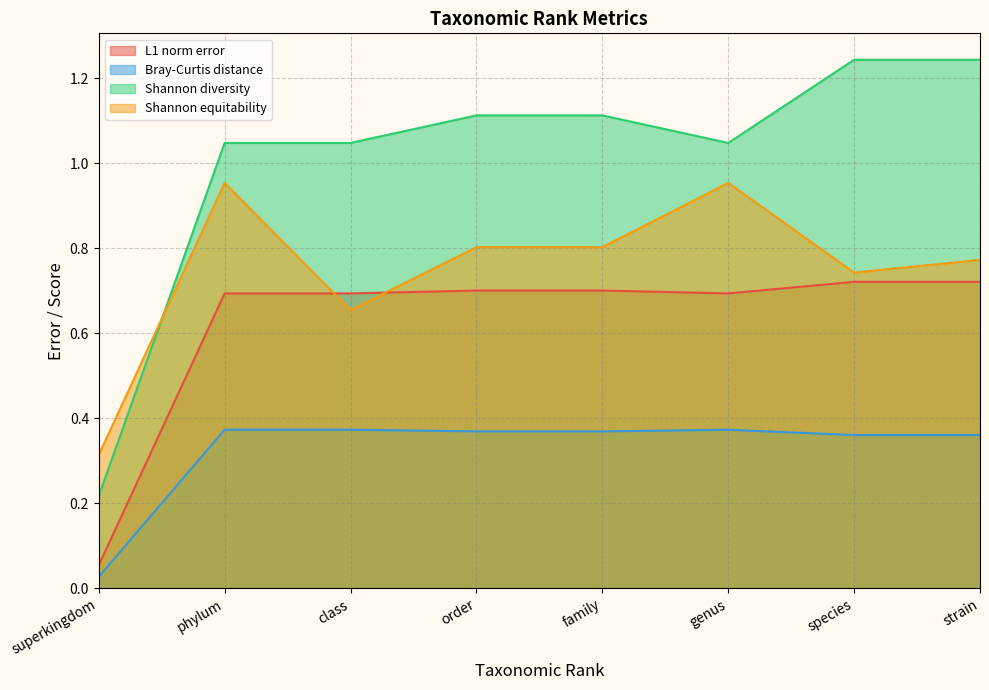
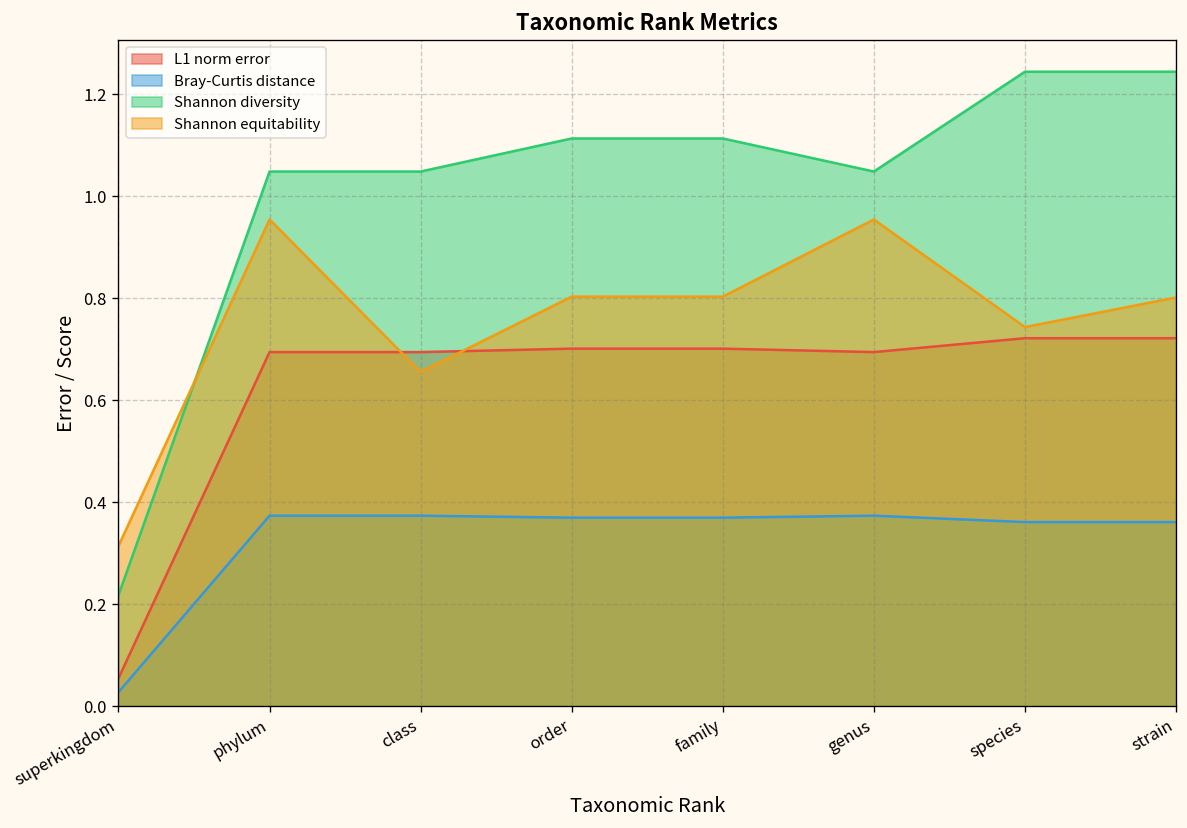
Shannon equitability, strain: 0.77 -> 0.80
